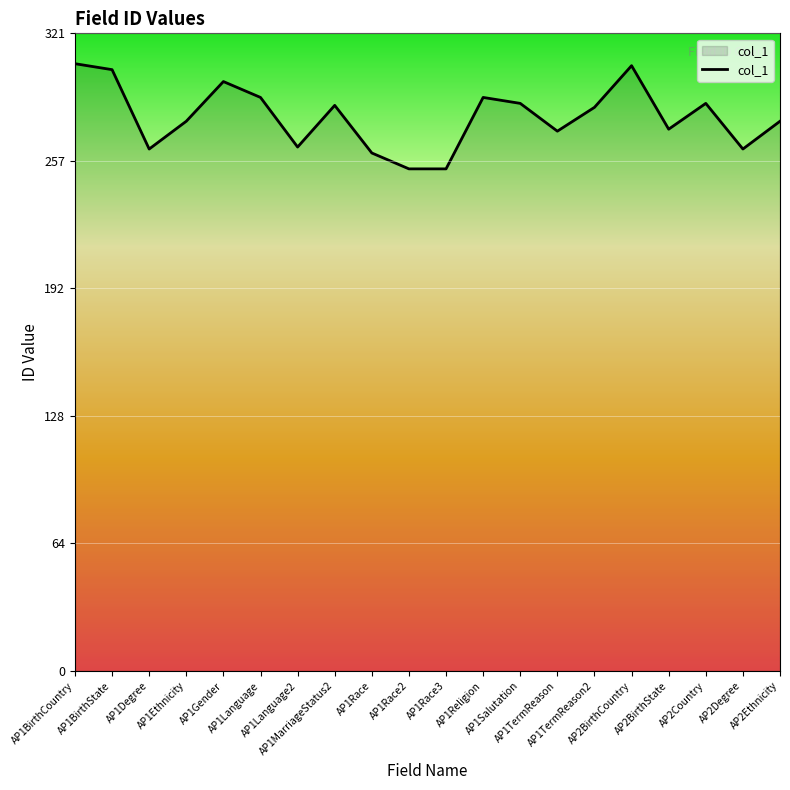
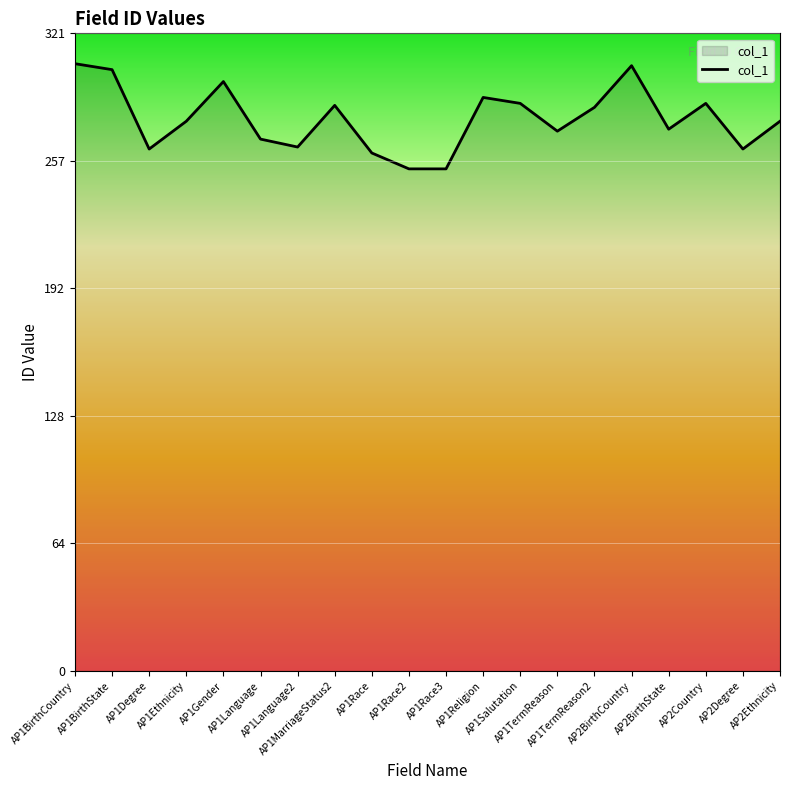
AP1Language: 289 -> 268
